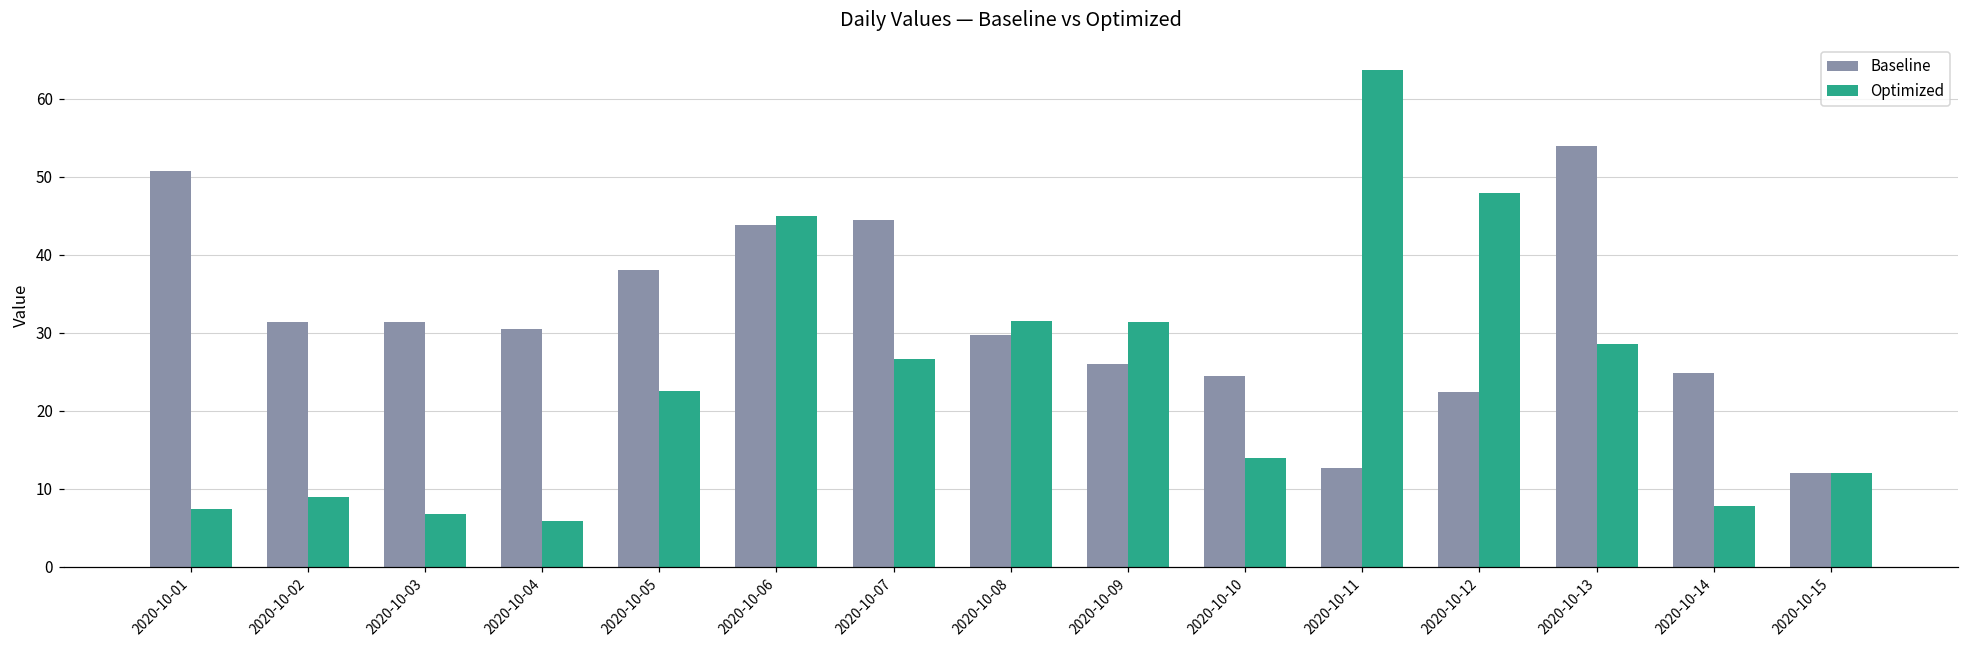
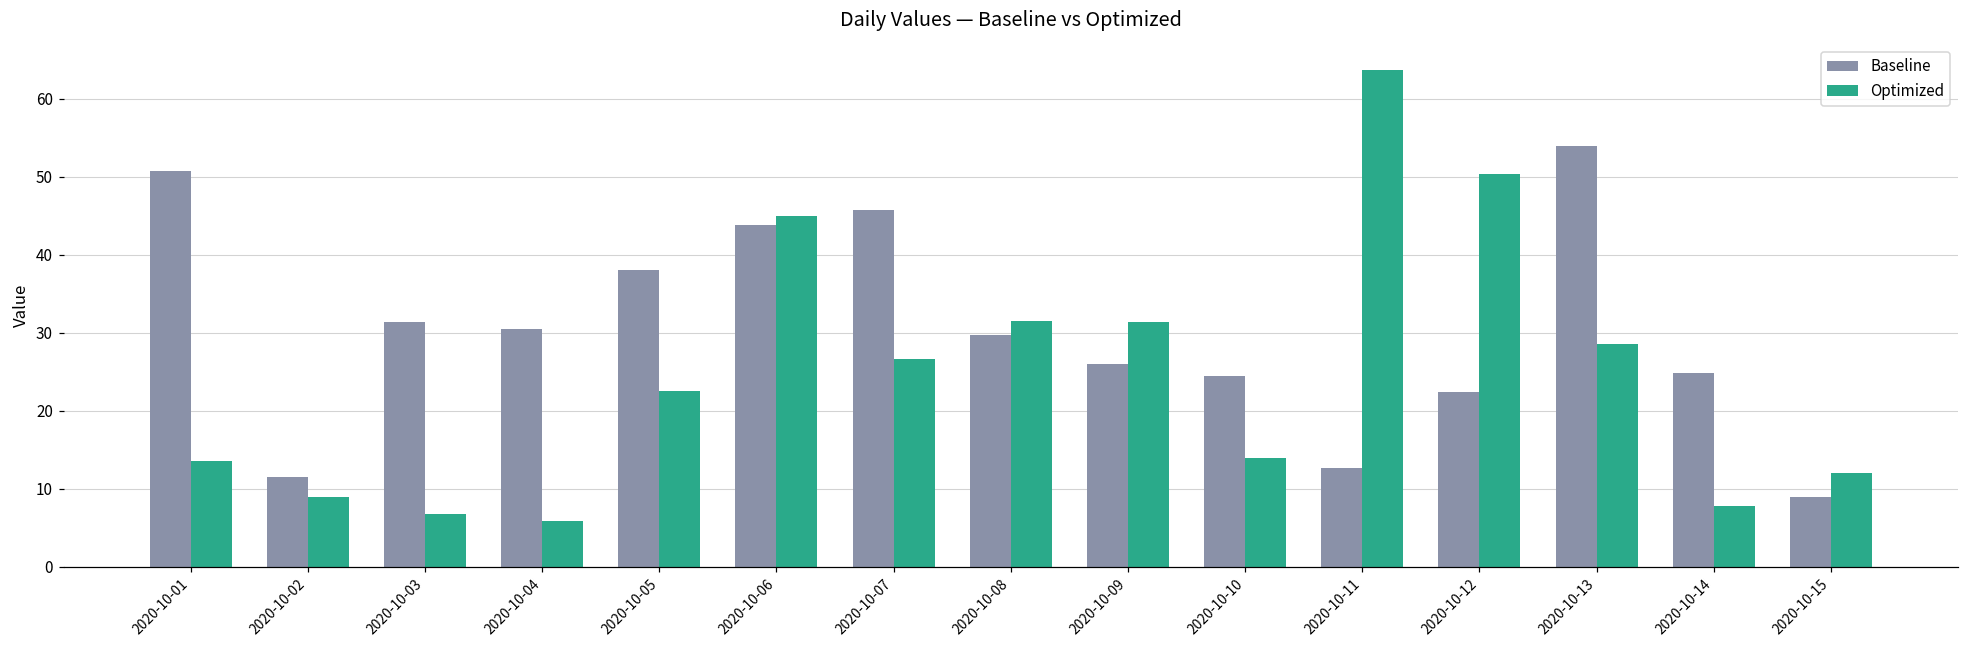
Optimized, 2020-10-01: 7 -> 14
Baseline, 2020-10-02: 31 -> 11
Baseline, 2020-10-07: 45 -> 46
Optimized, 2020-10-12: 48 -> 50
Baseline, 2020-10-15: 12 -> 9
